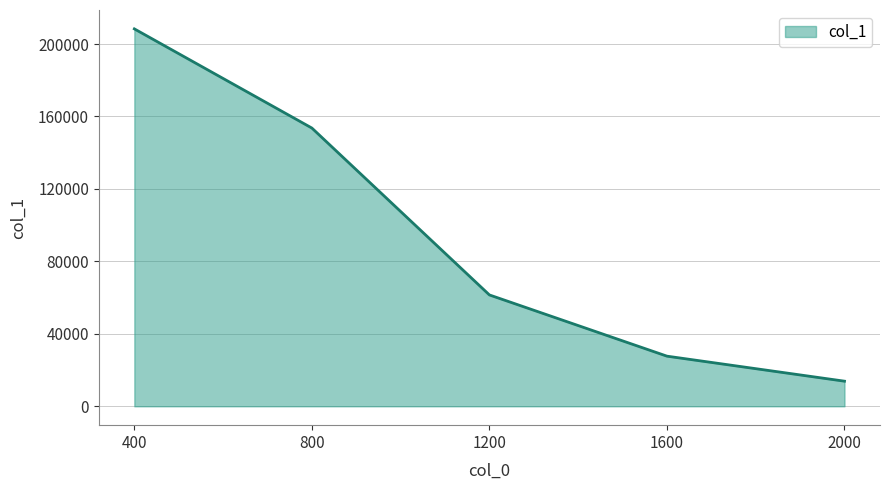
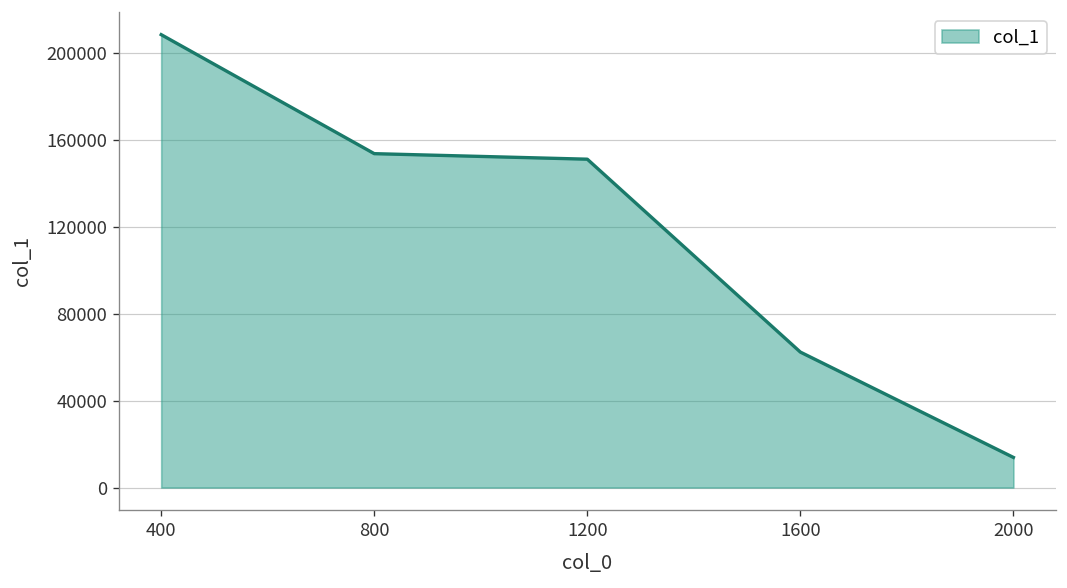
1200: 61000 -> 151000
1600: 28000 -> 62000
